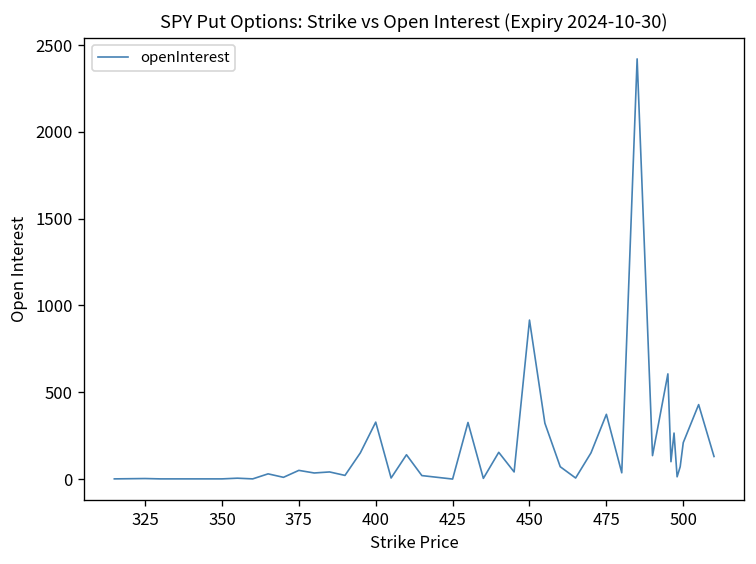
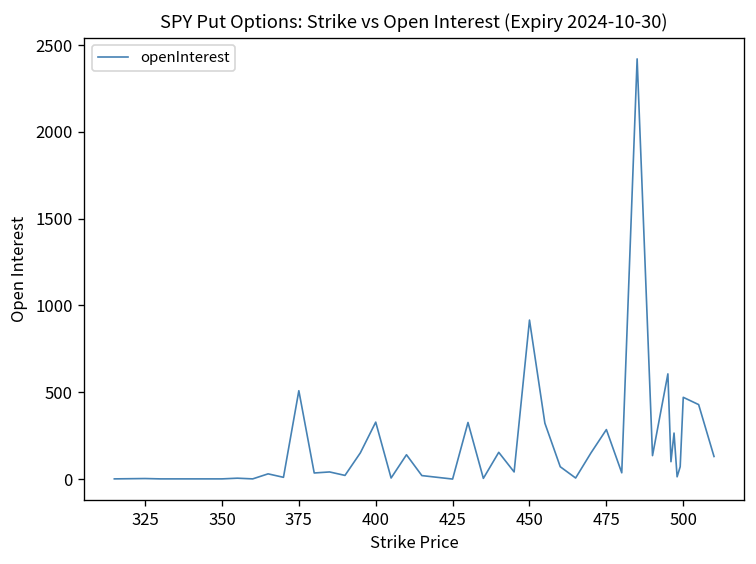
375: 50 -> 510
475: 370 -> 290
500: 210 -> 470
